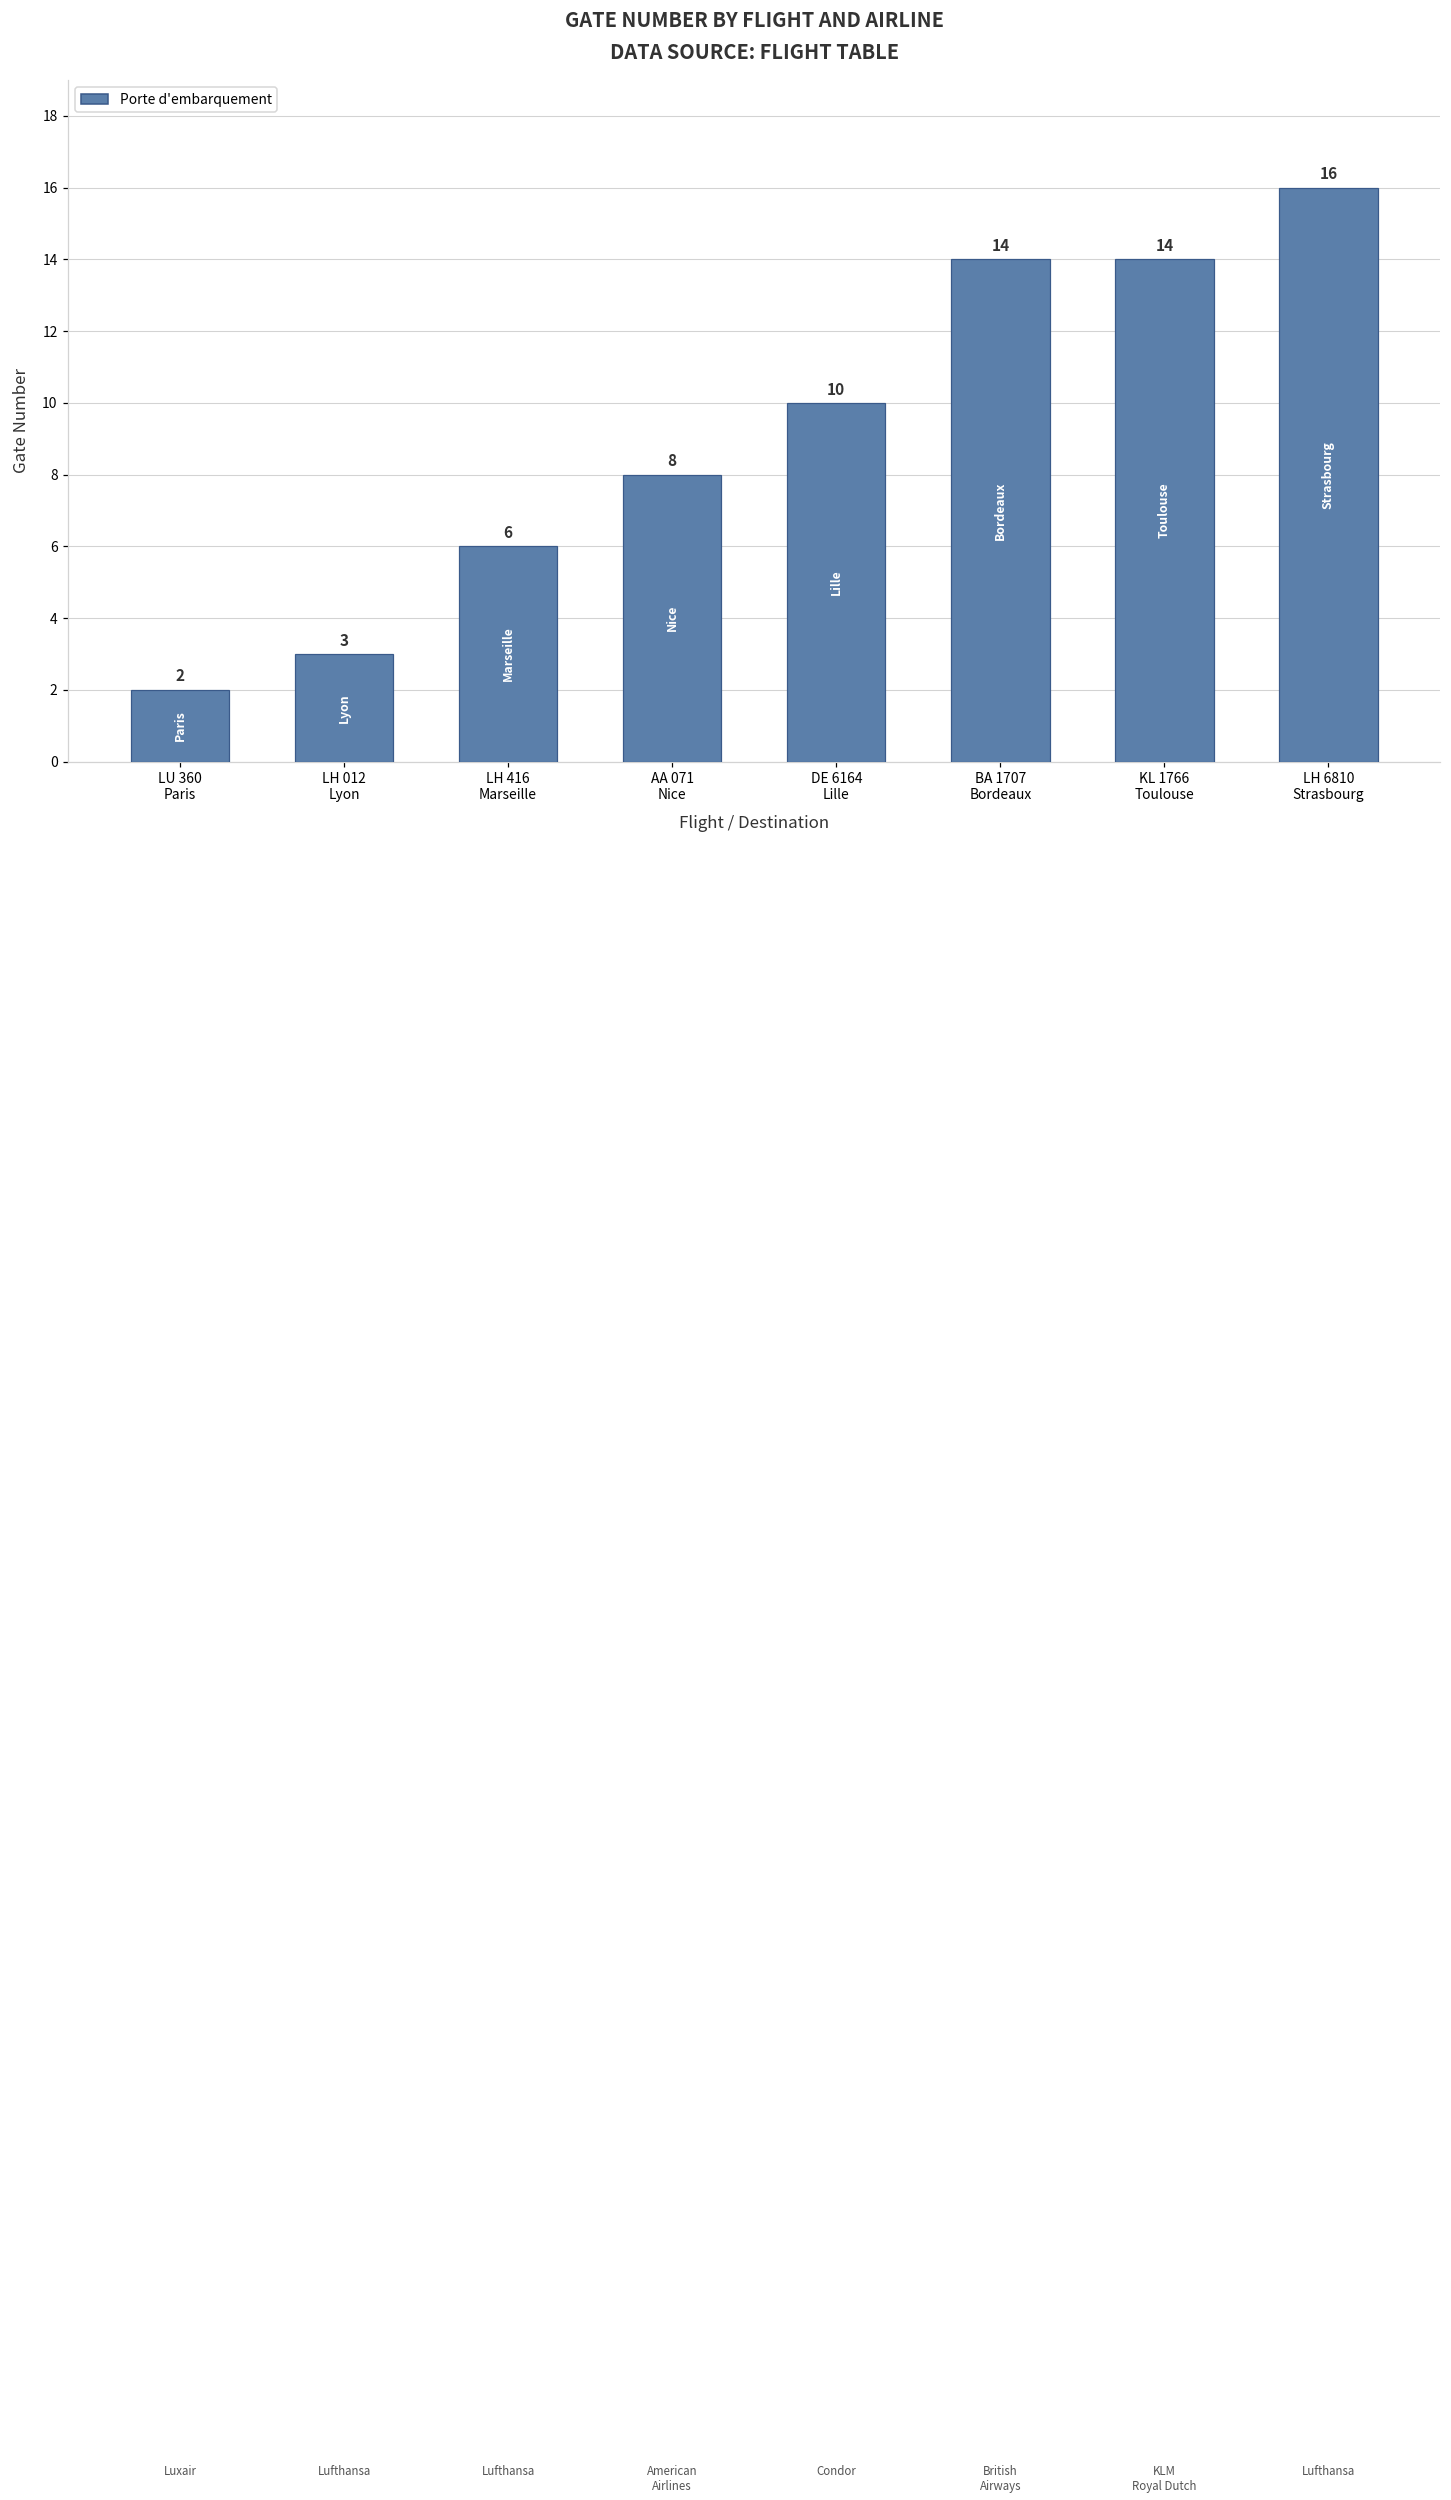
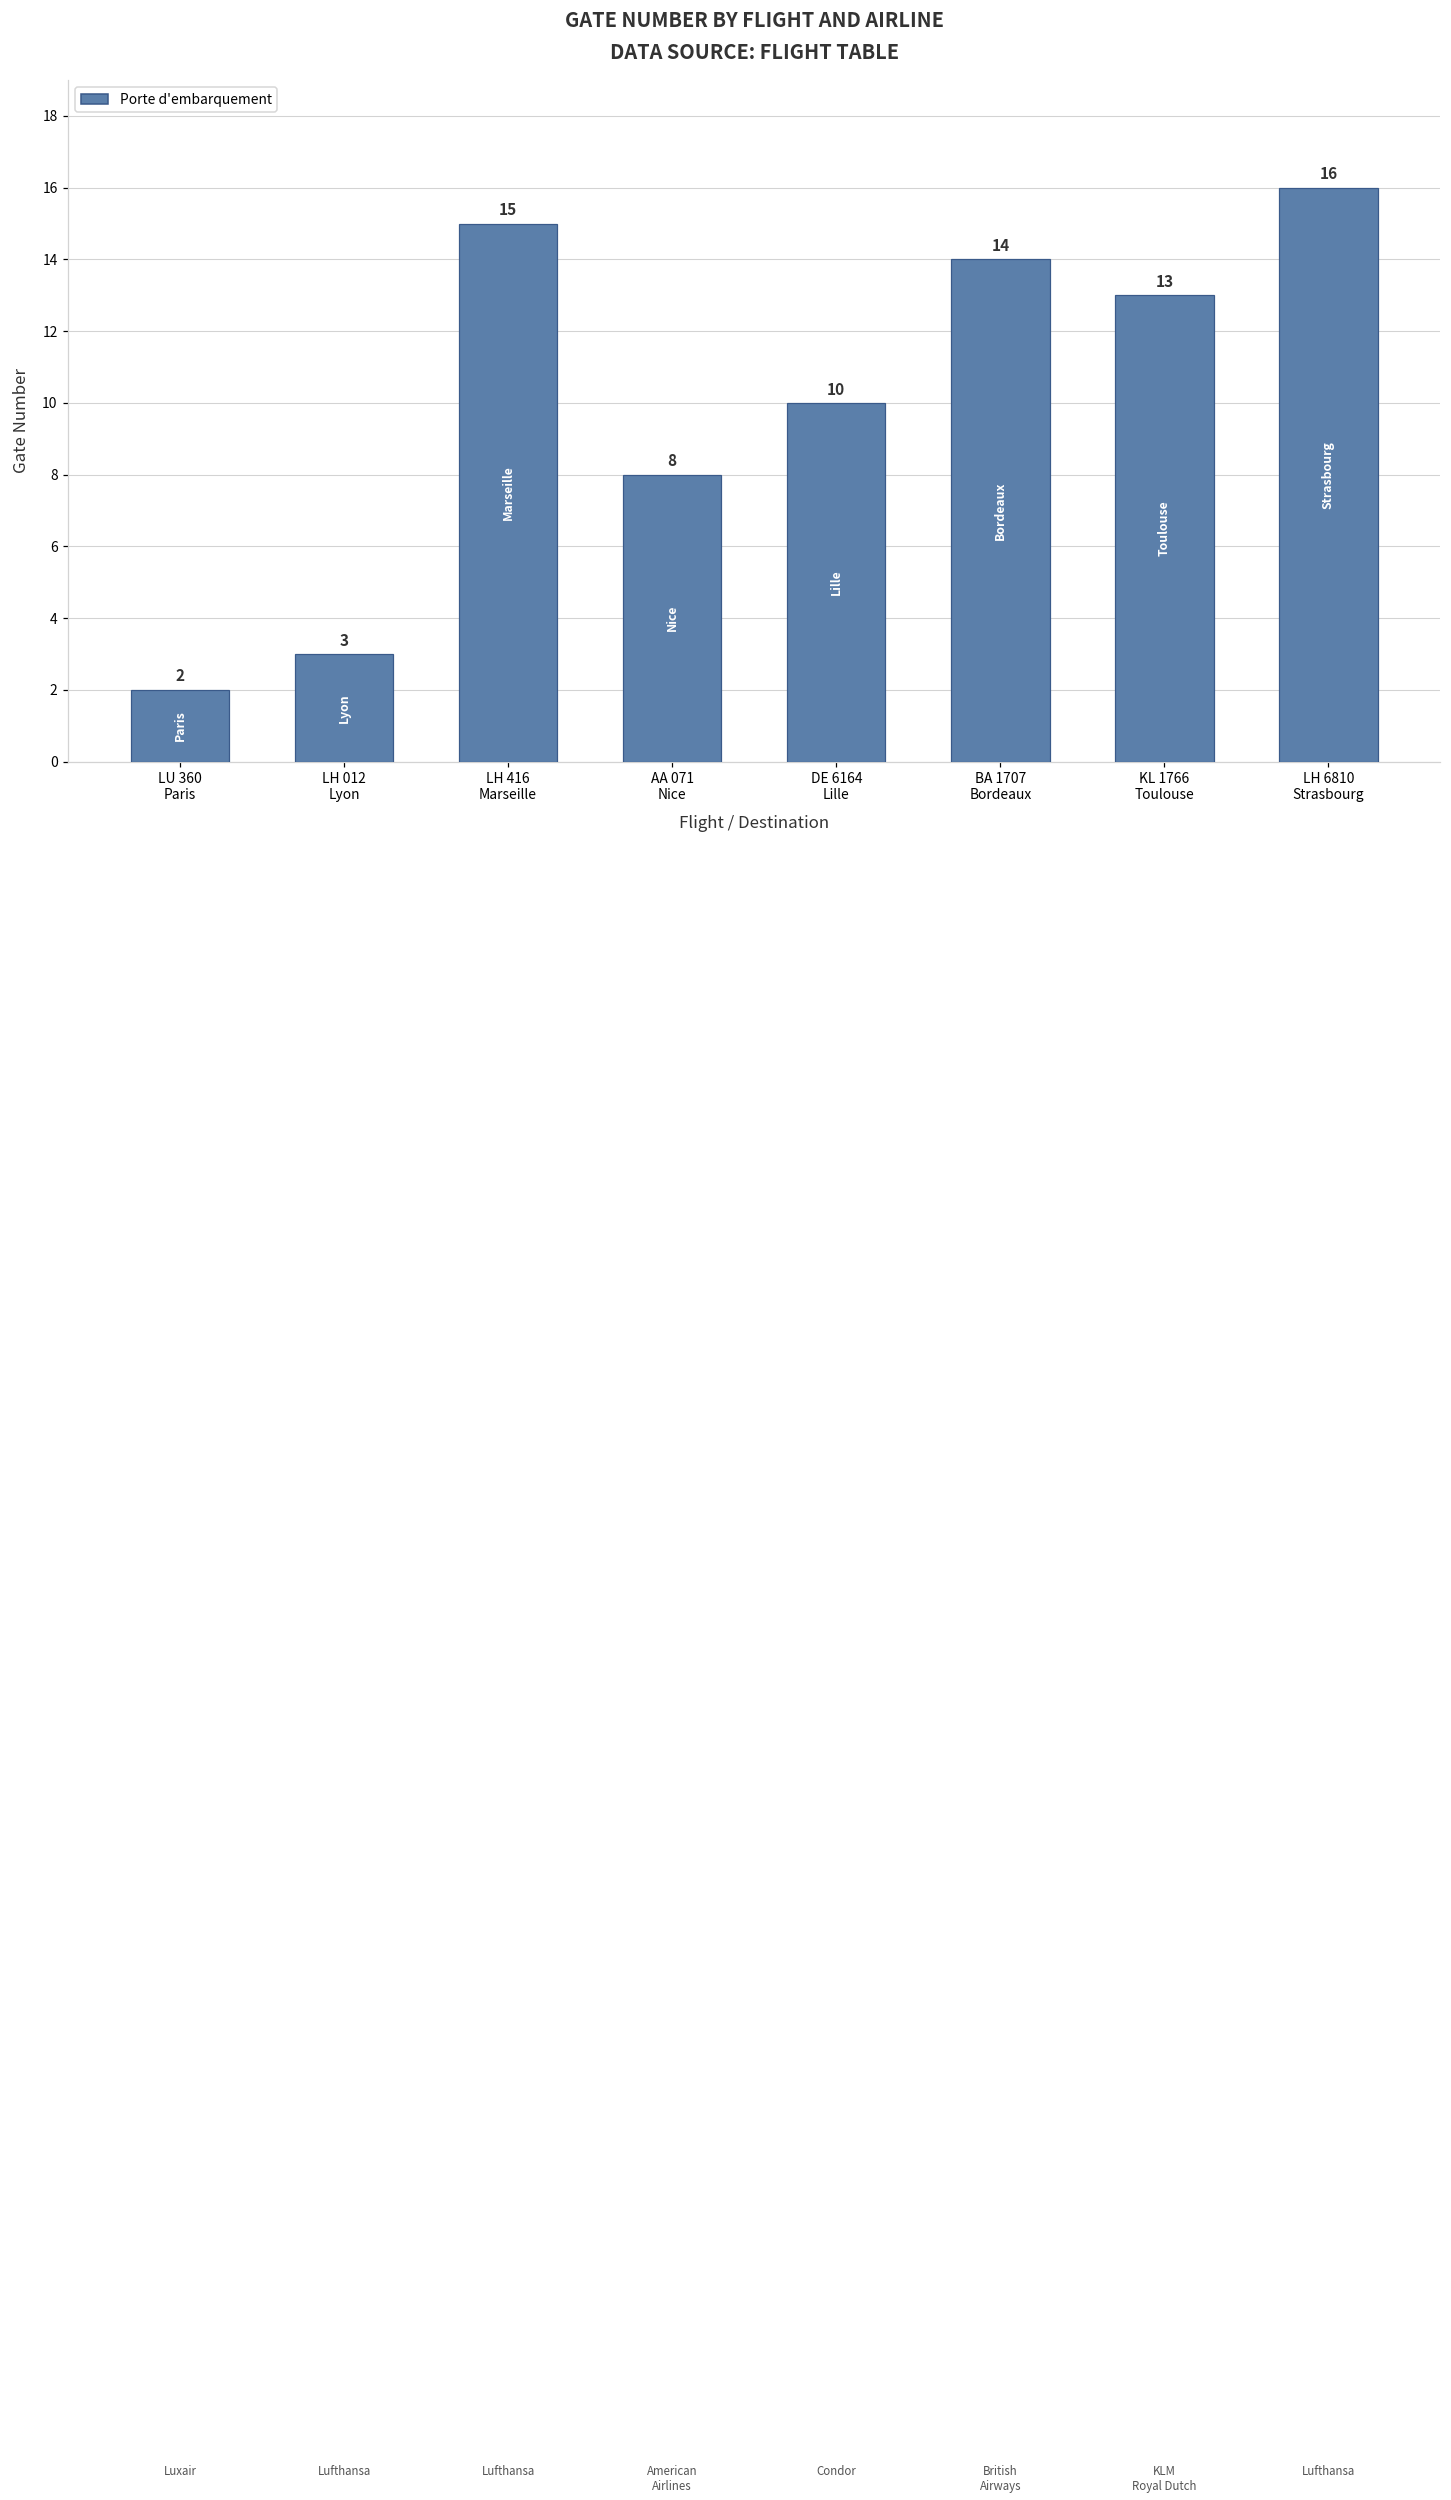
LH 416 Marseille: 6 -> 15
KL 1766 Toulouse: 14 -> 13
